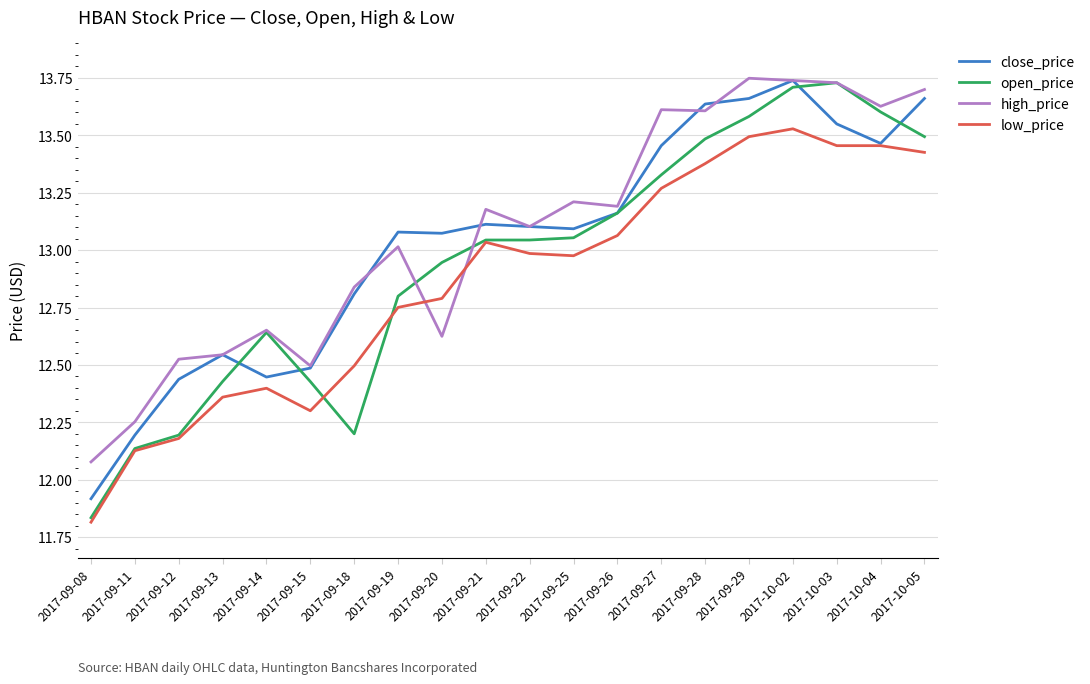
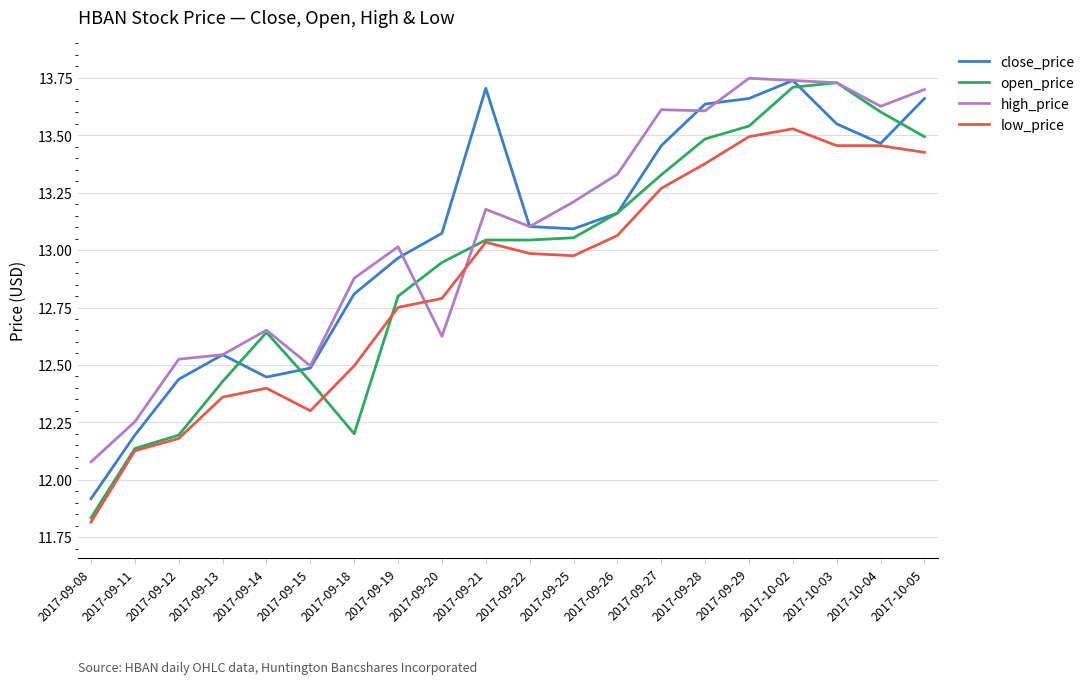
high_price, 2017-09-18: 12.84 -> 12.88
close_price, 2017-09-19: 13.08 -> 12.97
close_price, 2017-09-21: 13.11 -> 13.70
high_price, 2017-09-26: 13.19 -> 13.33
open_price, 2017-09-29: 13.58 -> 13.54
